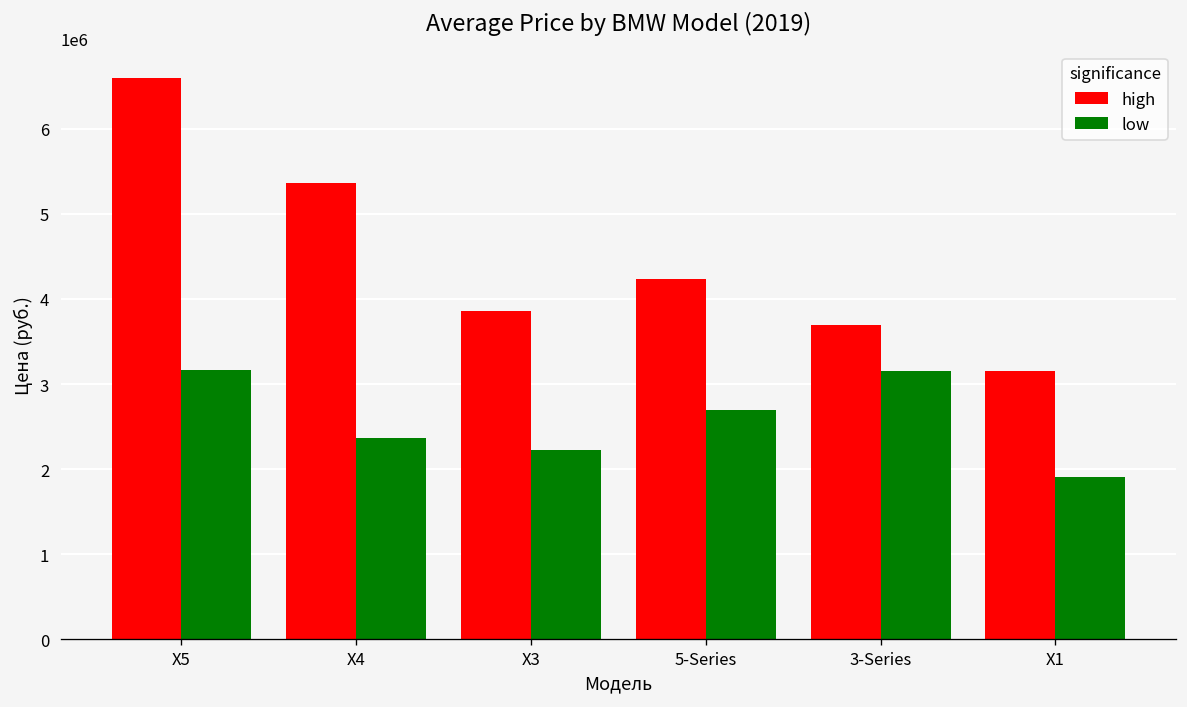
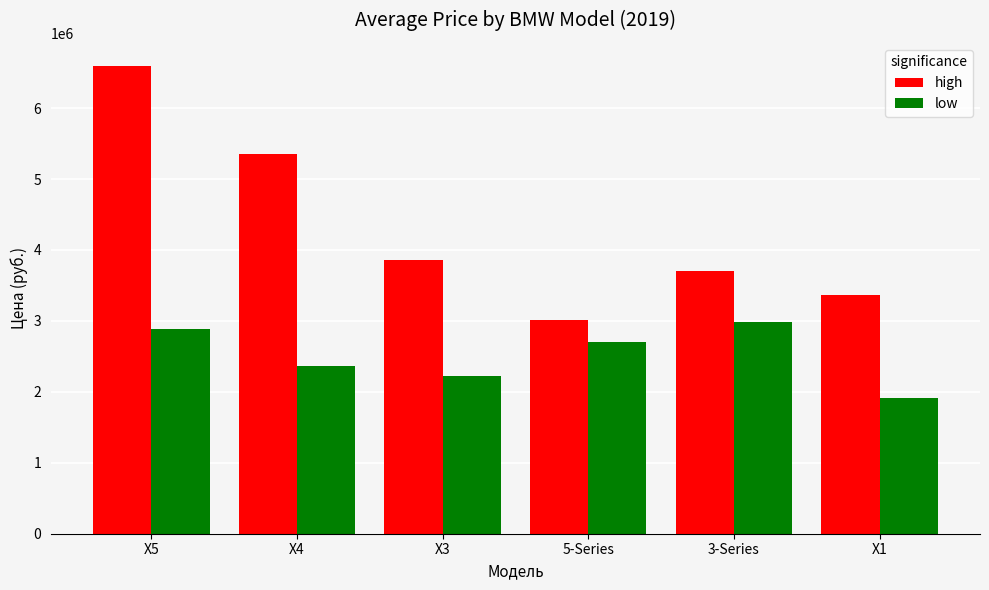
low, X5: 3200000 -> 2900000
high, 5-Series: 4200000 -> 3000000
low, 3-Series: 3200000 -> 3000000
high, X1: 3200000 -> 3400000
